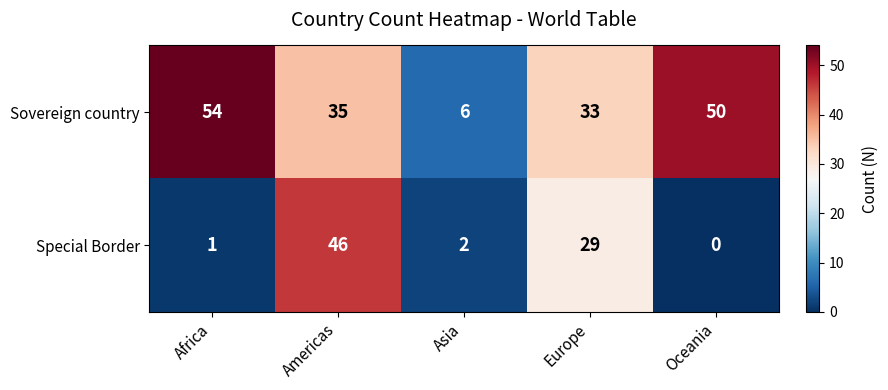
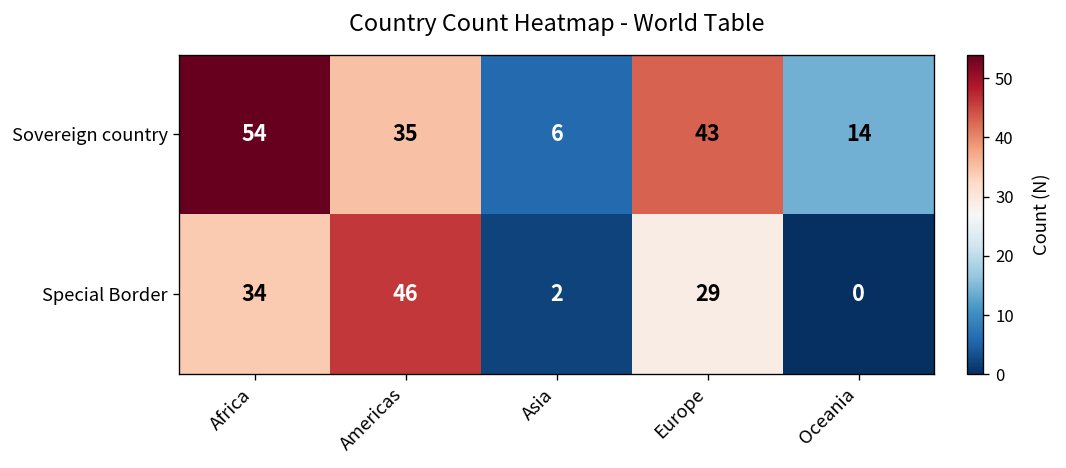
Sovereign country, Europe: 33 -> 43
Sovereign country, Oceania: 50 -> 14
Special Border, Africa: 1 -> 34
